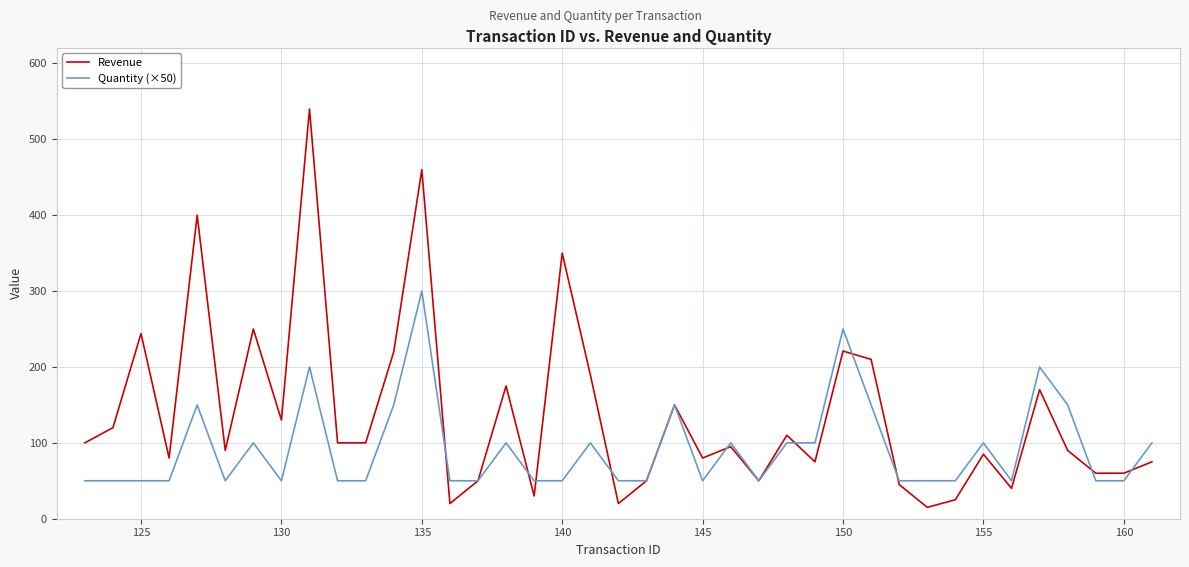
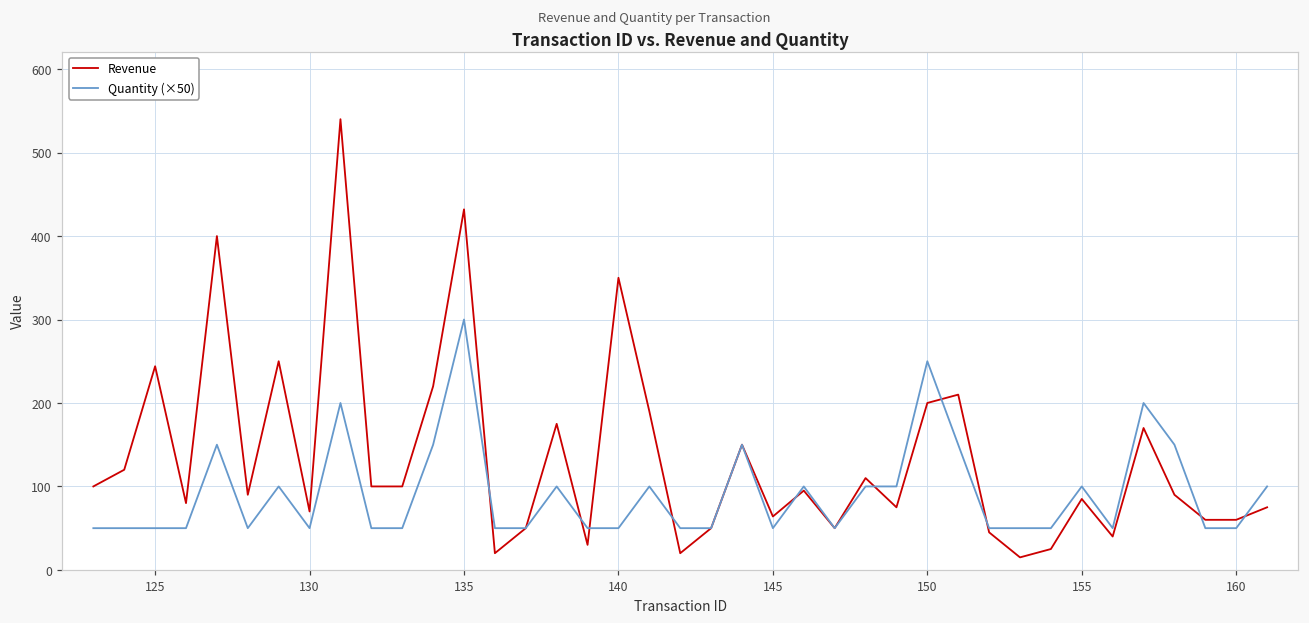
Revenue, 130: 130 -> 70
Revenue, 135: 460 -> 430
Revenue, 145: 80 -> 60
Revenue, 150: 220 -> 200
